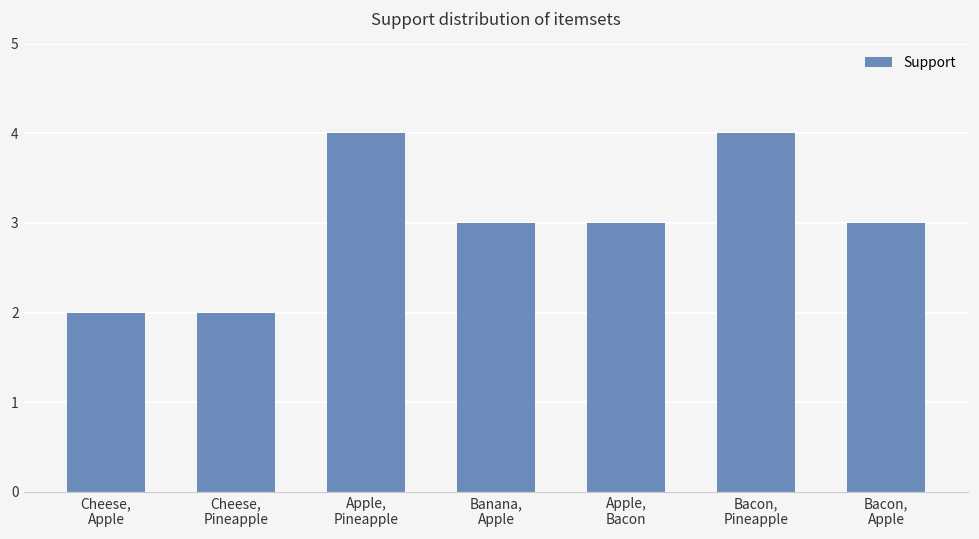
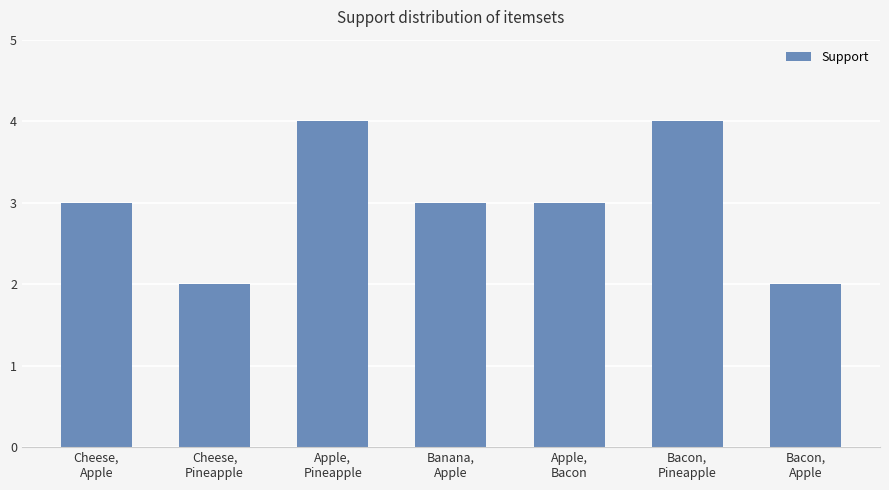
Cheese, Apple: 2 -> 3
Bacon, Apple: 3 -> 2
